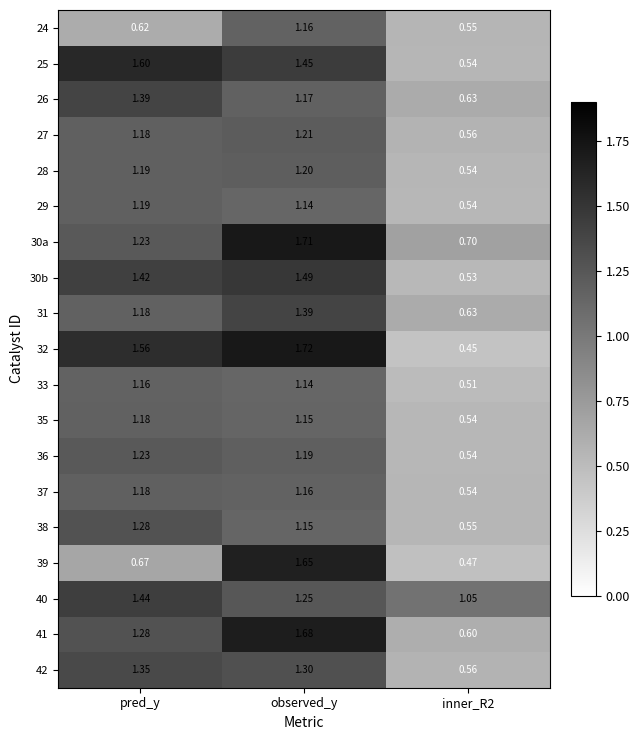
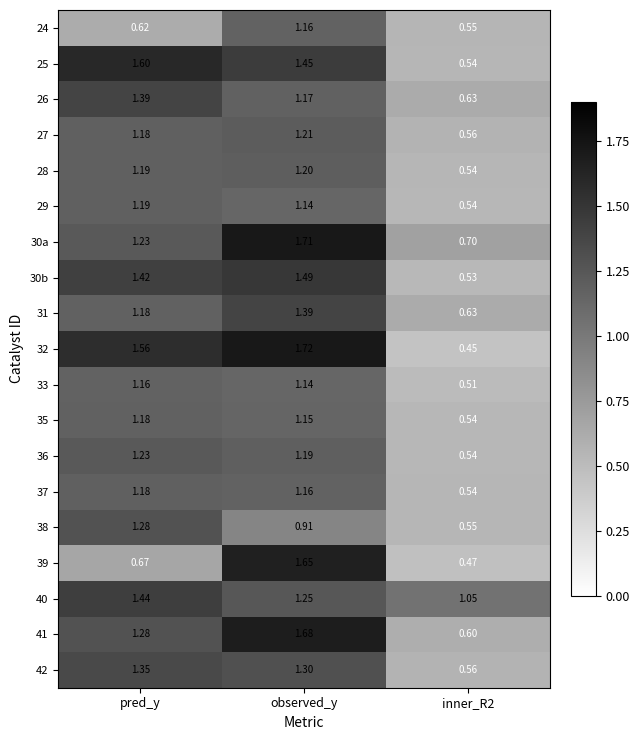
38, observed_y: 1.15 -> 0.91
